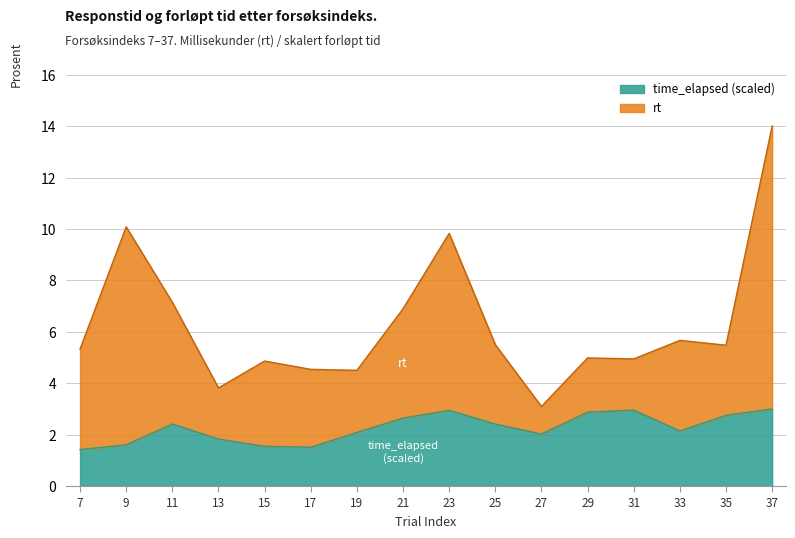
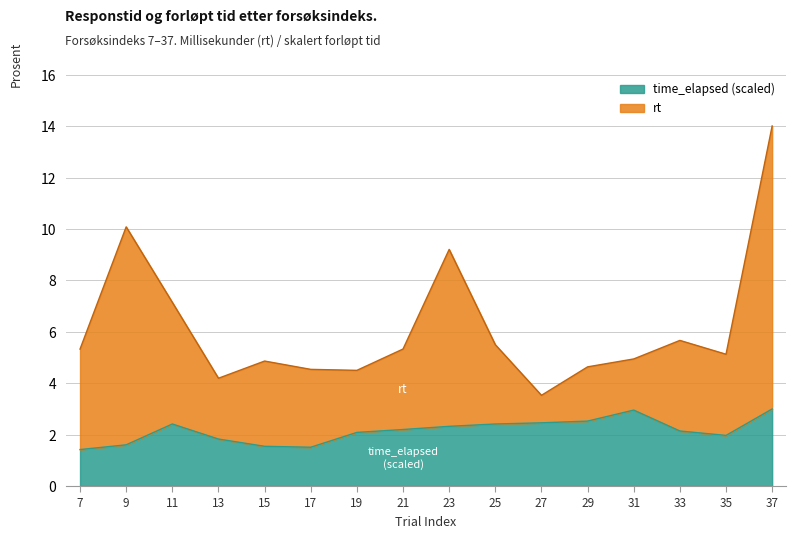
rt, 13: 2.0 -> 2.4
time_elapsed (scaled), 21: 2.6 -> 2.2
rt, 21: 4.3 -> 3.1
time_elapsed (scaled), 23: 2.9 -> 2.3
time_elapsed (scaled), 27: 2.0 -> 2.5
time_elapsed (scaled), 29: 2.9 -> 2.5
time_elapsed (scaled), 35: 2.8 -> 2.0
rt, 35: 2.7 -> 3.2
